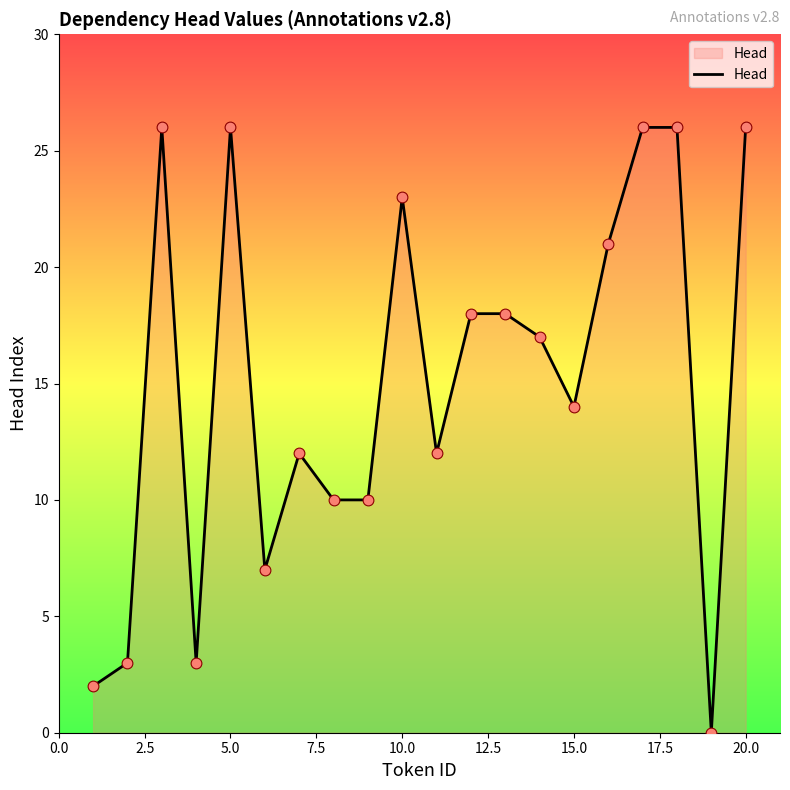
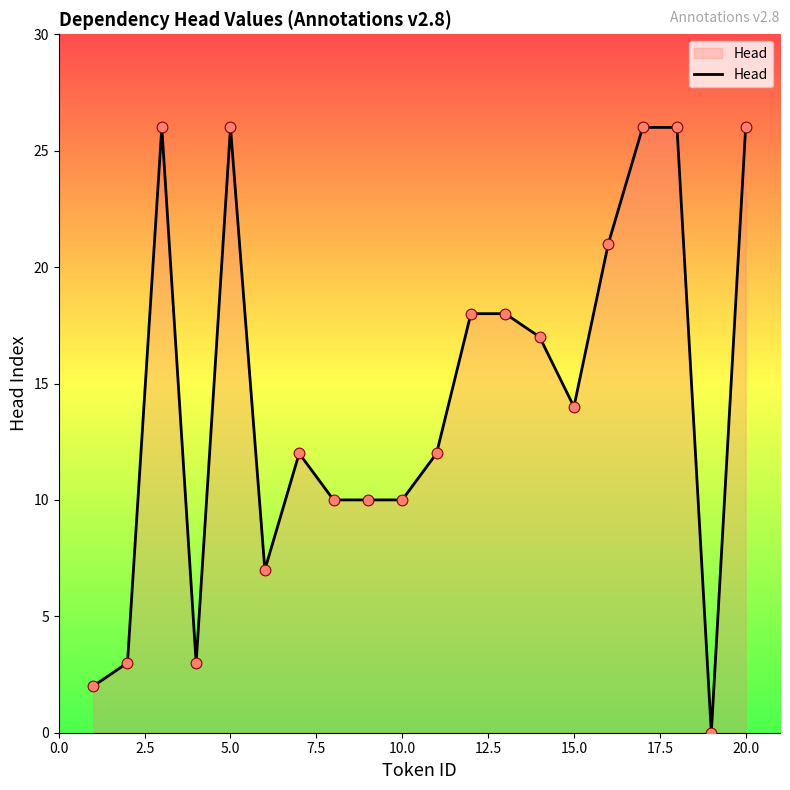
10.0: 23 -> 10
